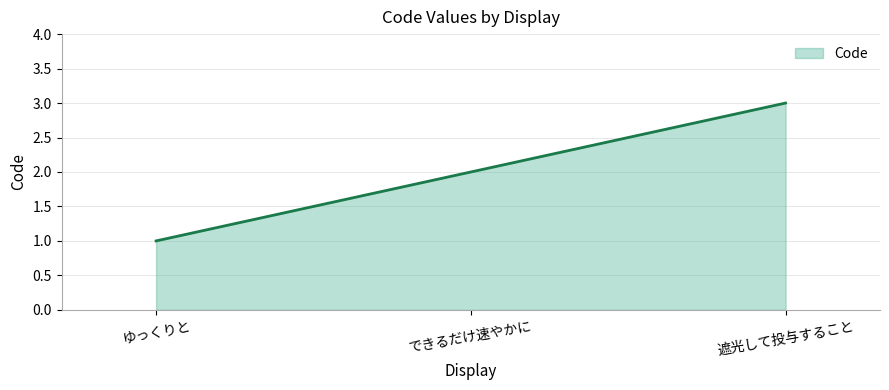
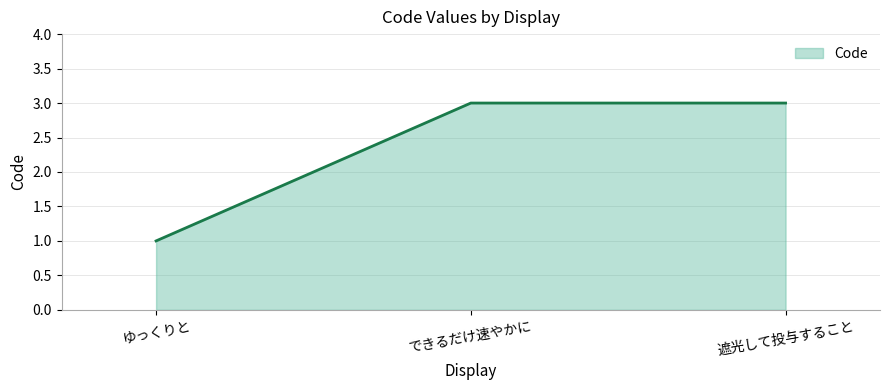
できるだけ速やかに: 2 -> 3
